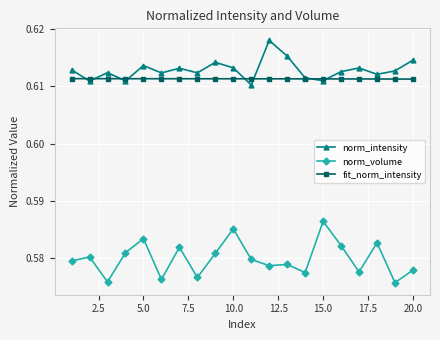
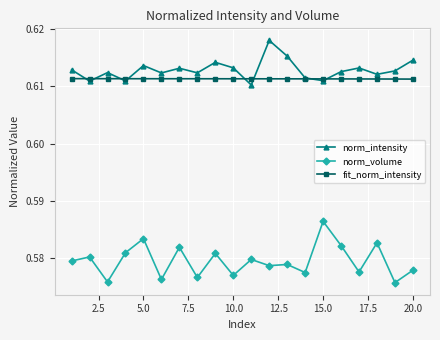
norm_volume, 10.0: 0.585 -> 0.577
